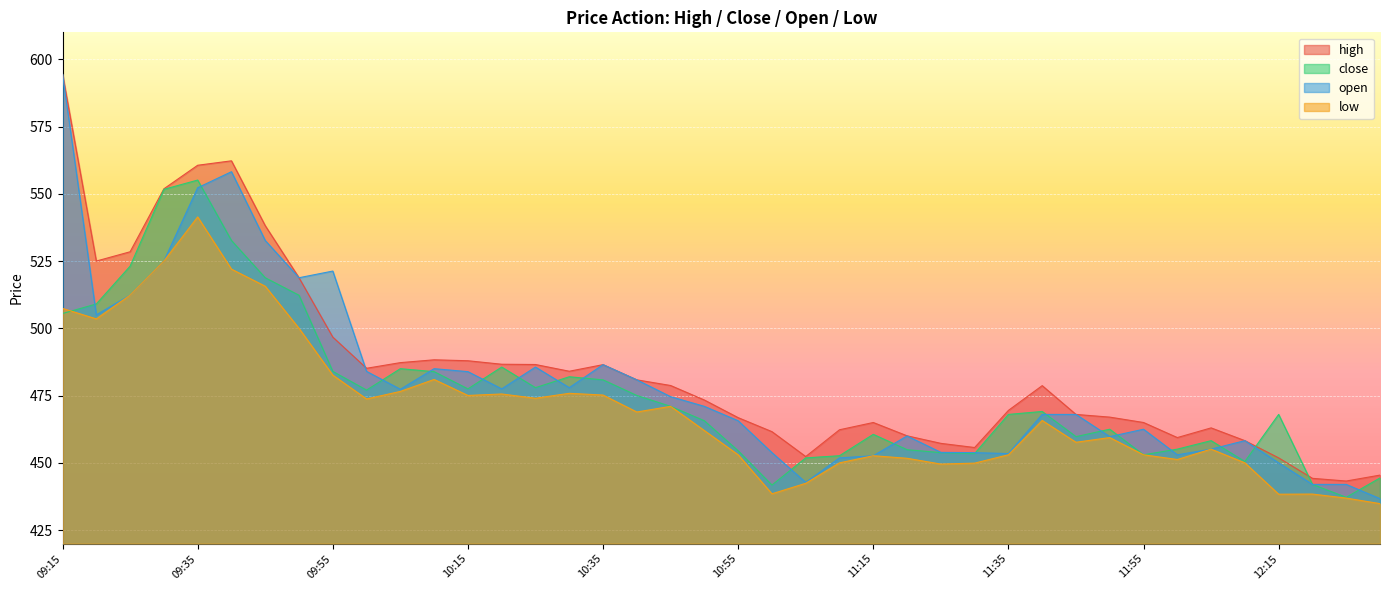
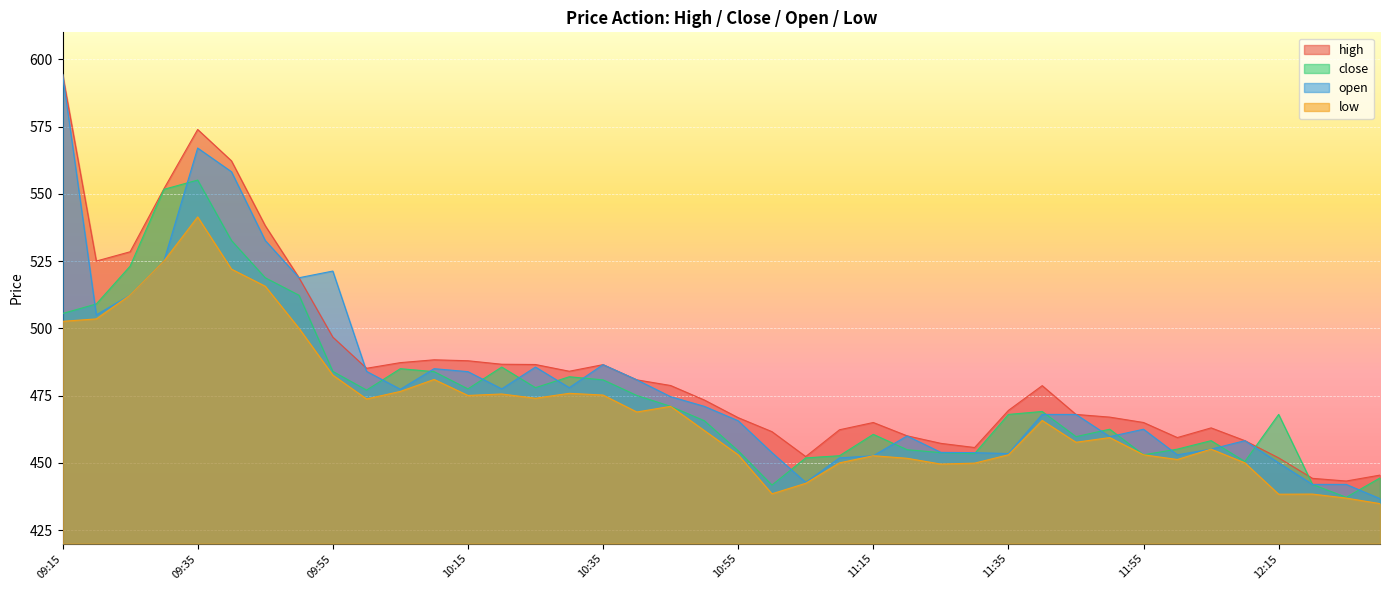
low, 09:15: 507 -> 503
high, 09:35: 561 -> 574
open, 09:35: 552 -> 567
